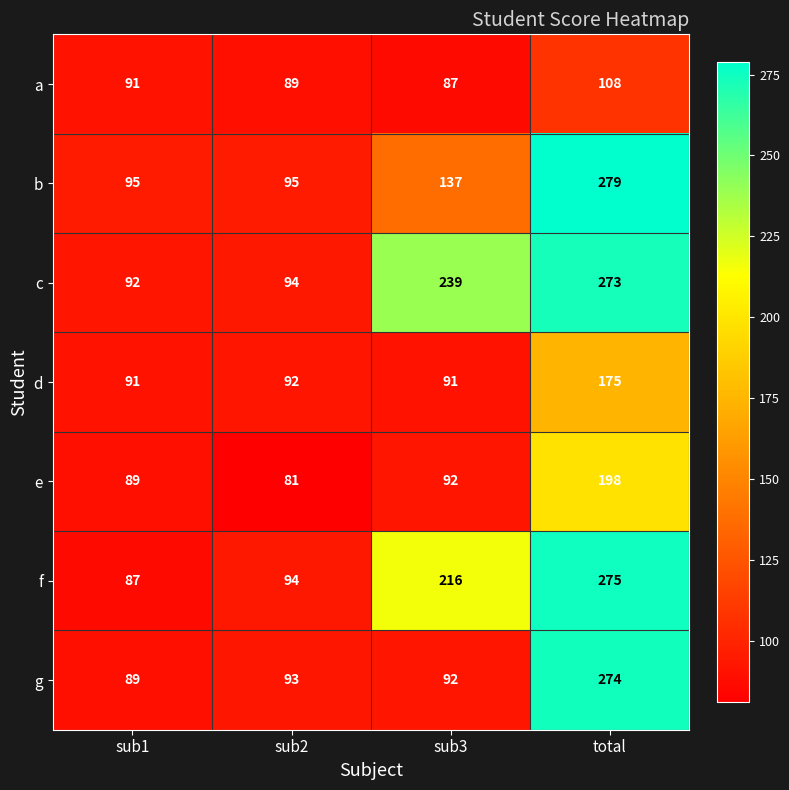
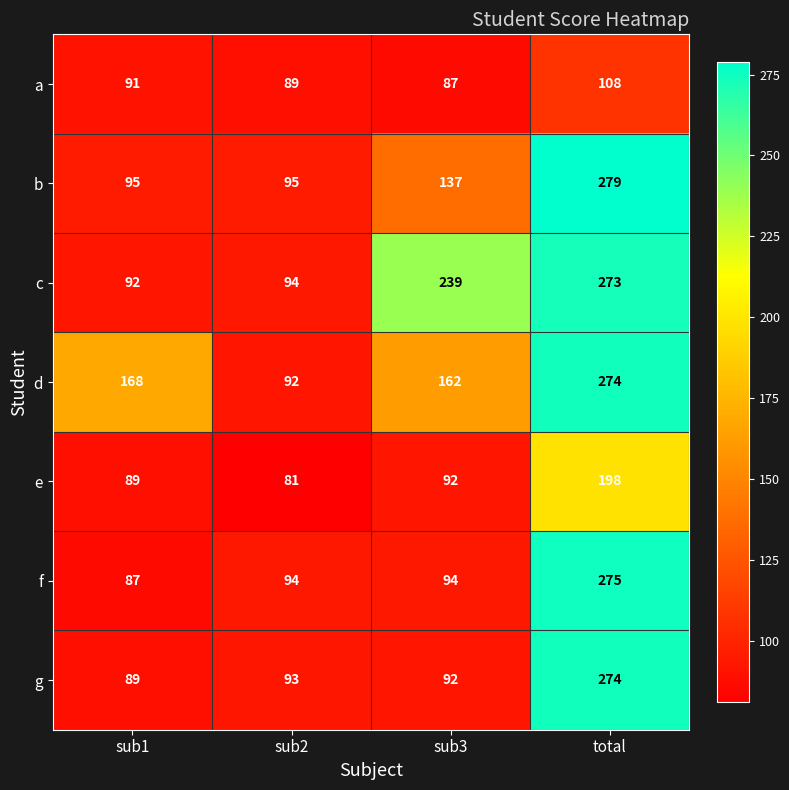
d, sub1: 91 -> 168
d, sub3: 91 -> 162
d, total: 175 -> 274
f, sub3: 216 -> 94
